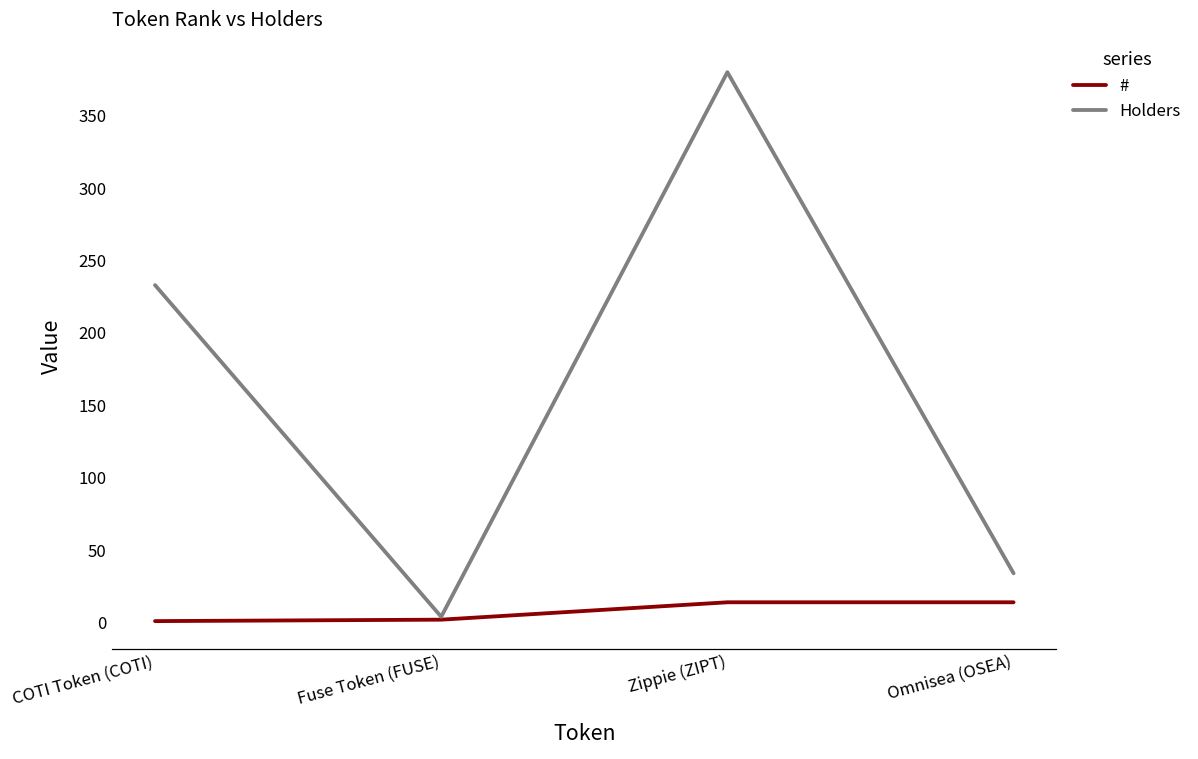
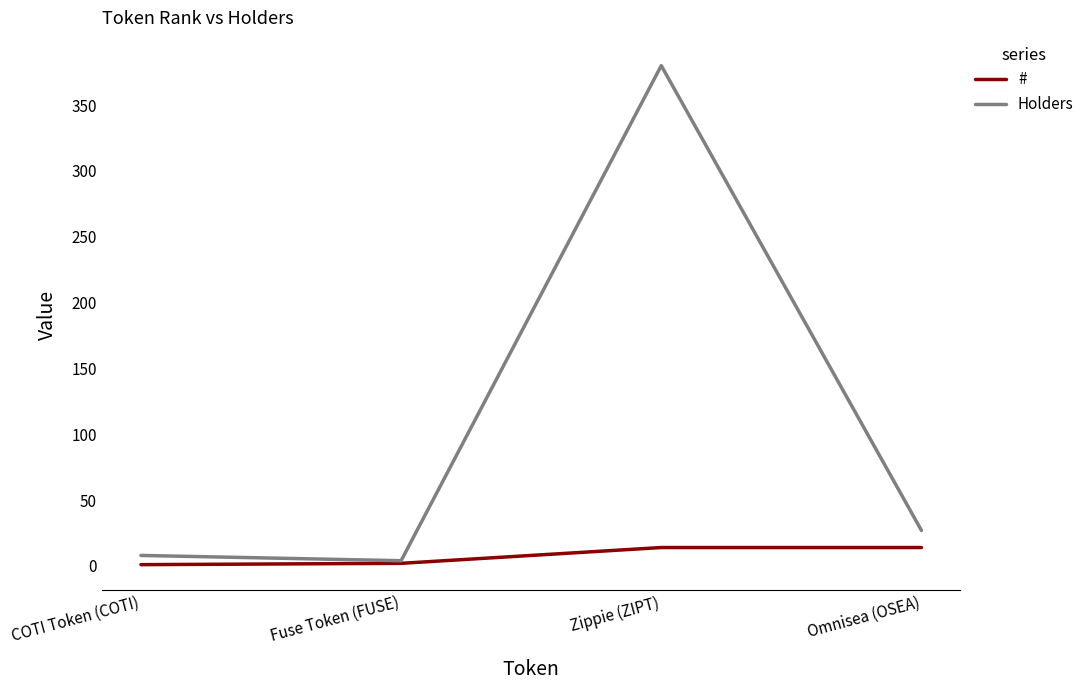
Holders, COTI Token (COTI): 233 -> 8
Holders, Omnisea (OSEA): 34 -> 27
